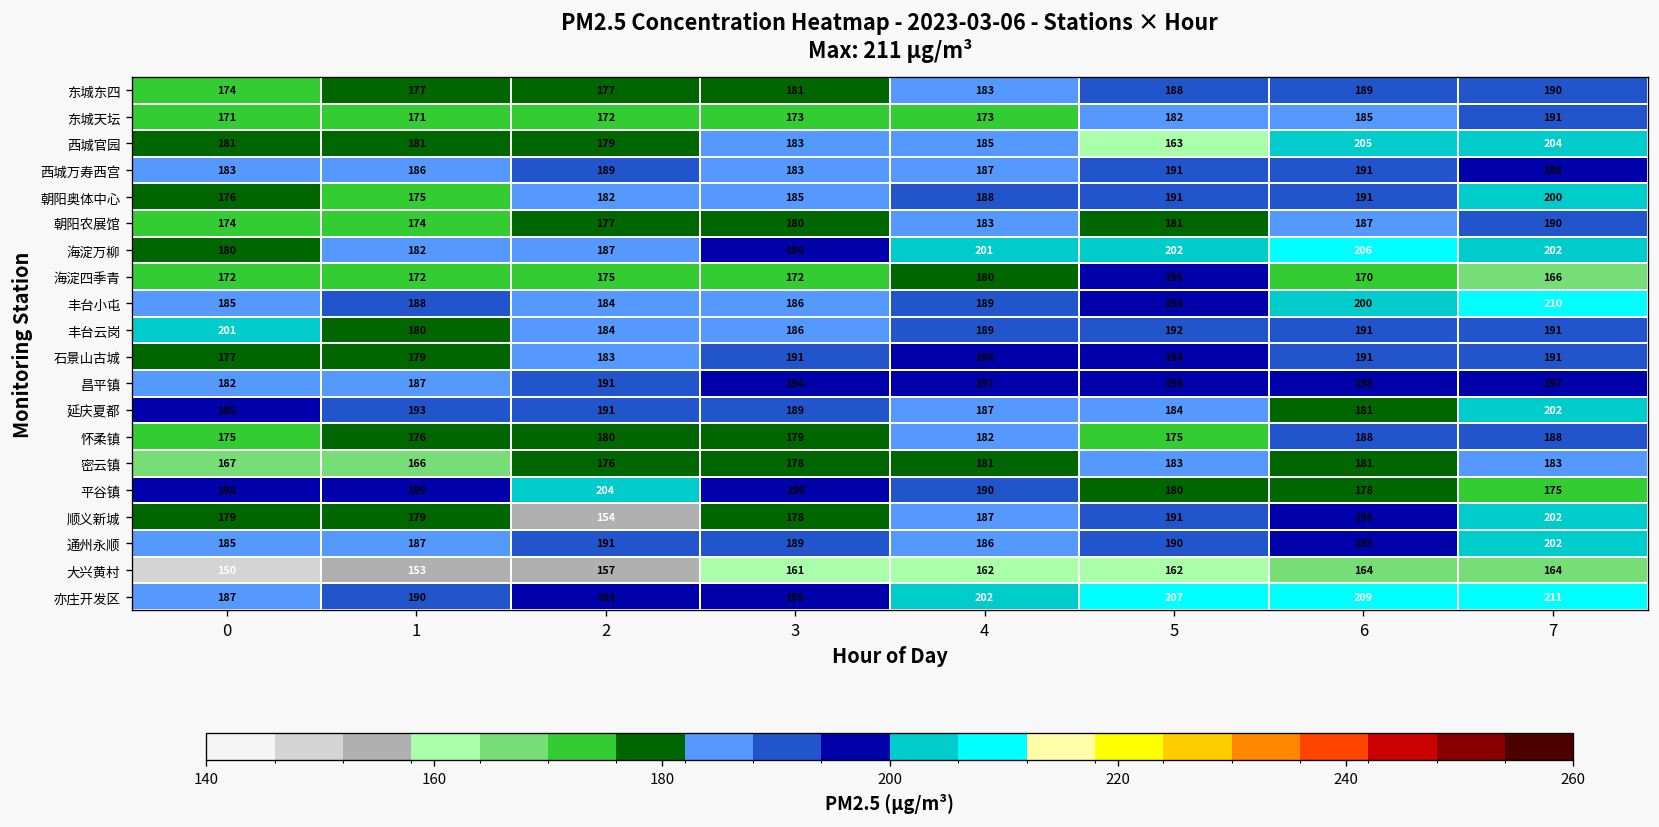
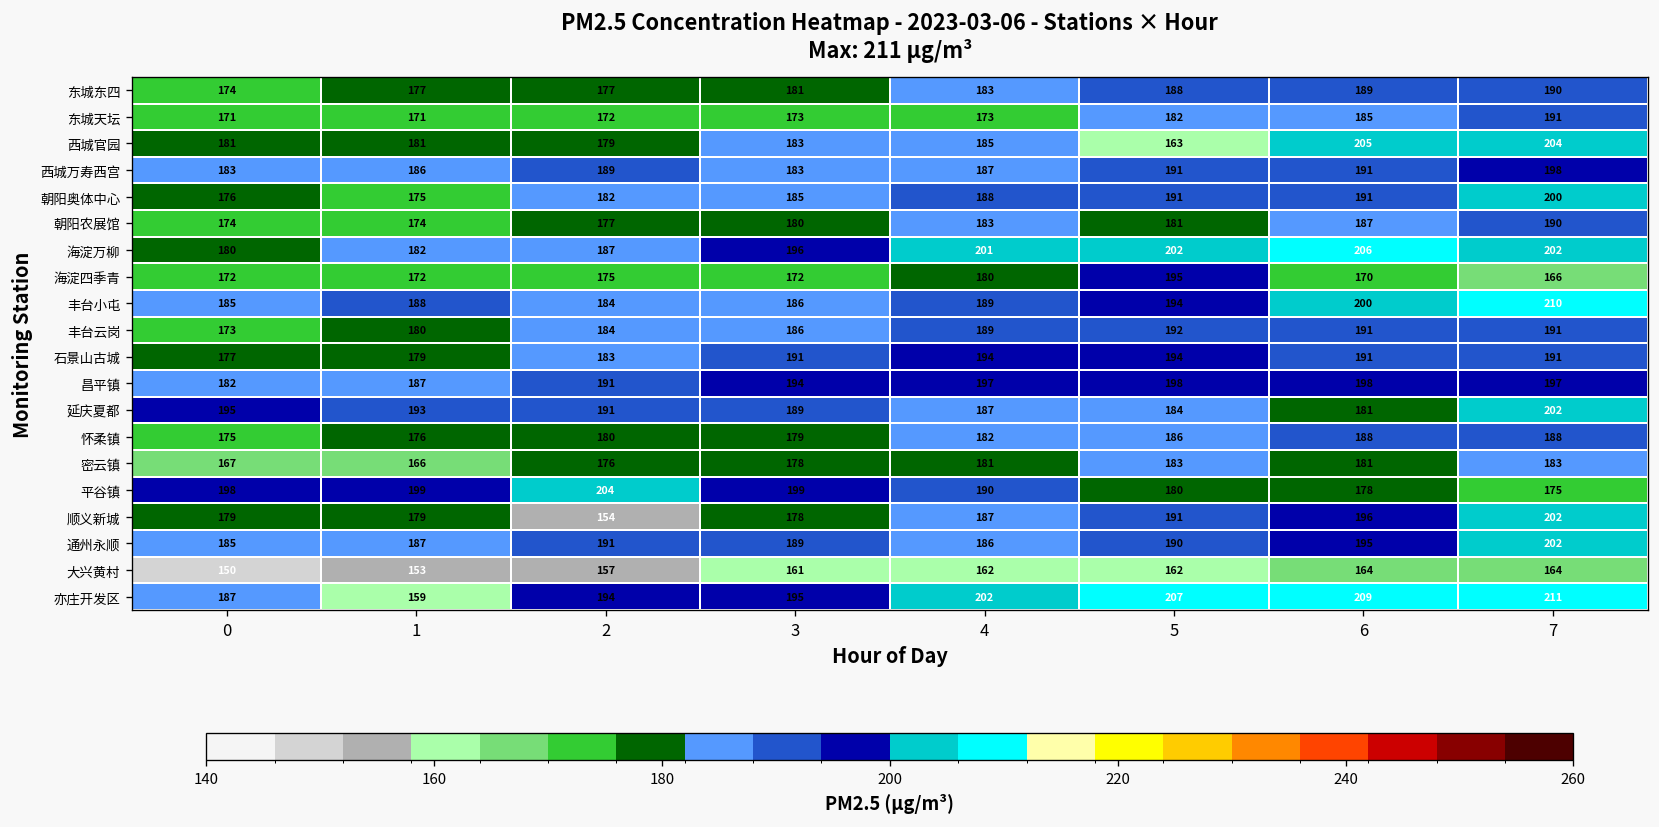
丰台云岗, 0: 201 -> 173
怀柔镇, 5: 175 -> 186
亦庄开发区, 1: 190 -> 159
